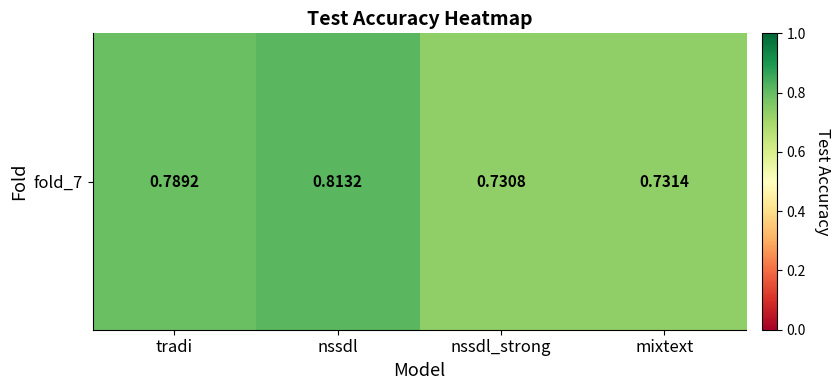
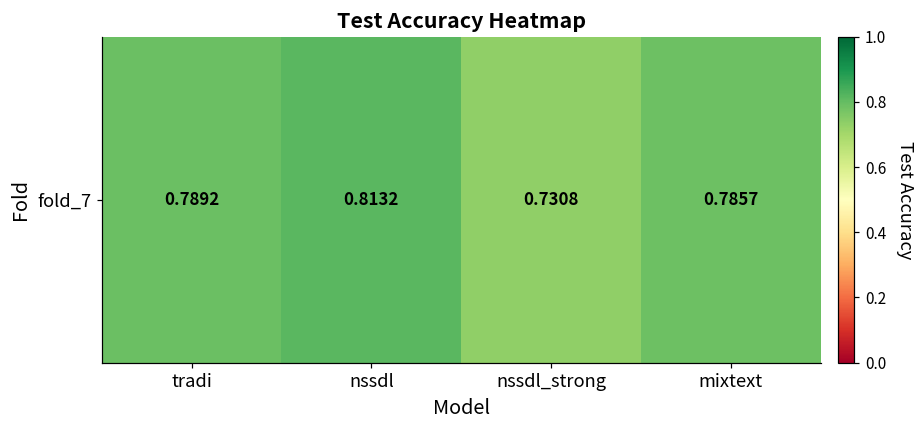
fold_7, mixtext: 0.7314 -> 0.7857
